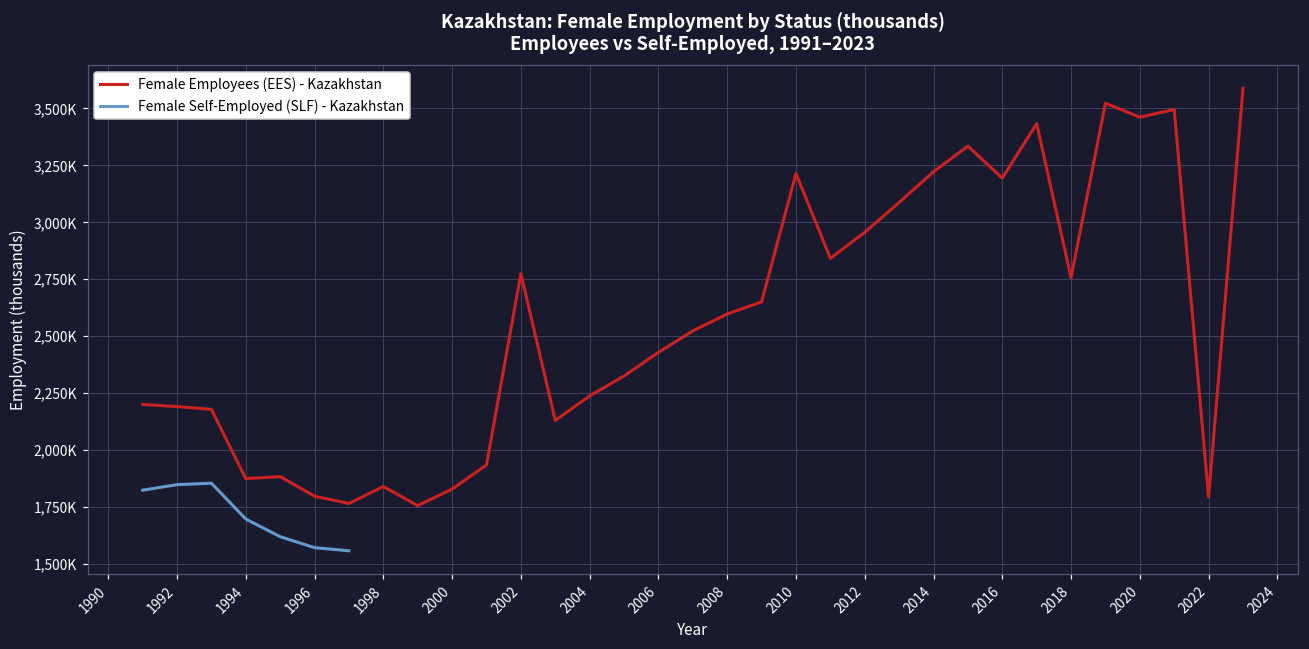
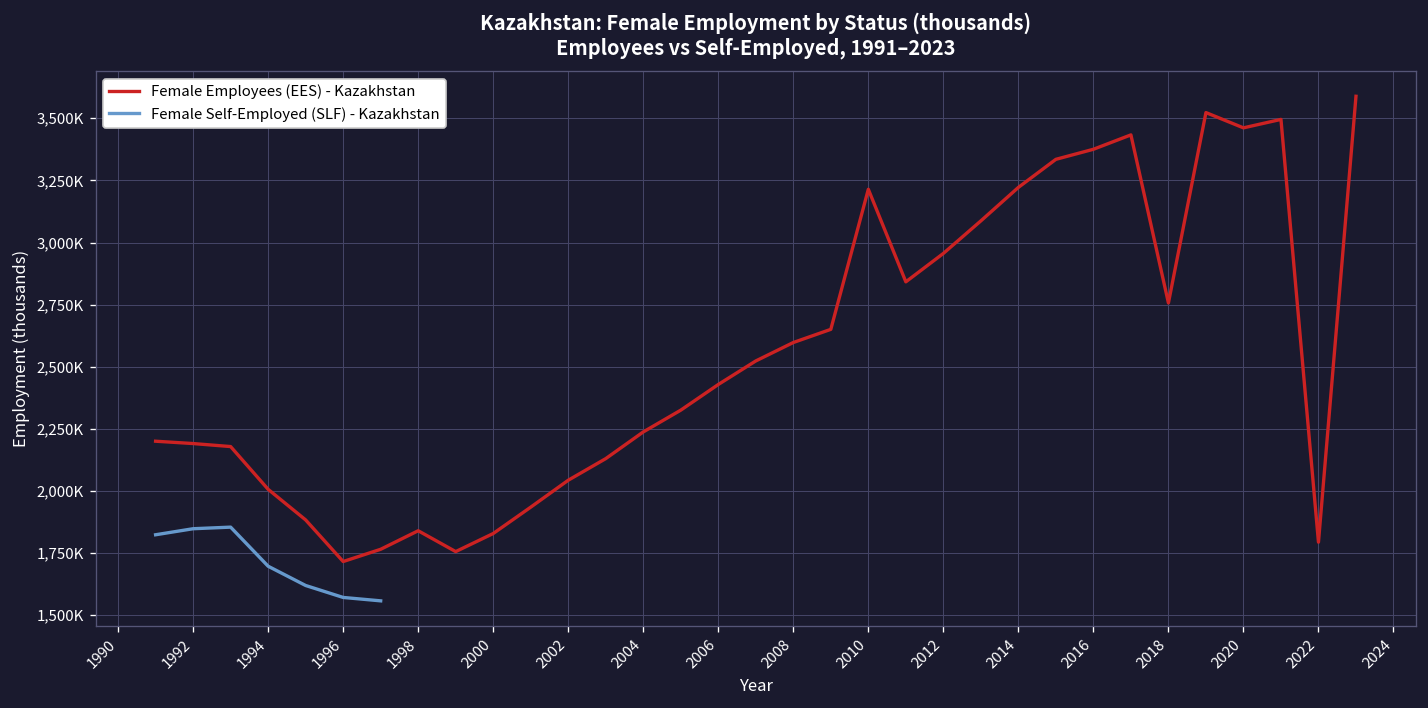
Female Employees (EES) - Kazakhstan, 1994: 1,870,000 -> 2,010,000
Female Employees (EES) - Kazakhstan, 1996: 1,800,000 -> 1,720,000
Female Employees (EES) - Kazakhstan, 2002: 2,770,000 -> 2,040,000
Female Employees (EES) - Kazakhstan, 2016: 3,190,000 -> 3,380,000
